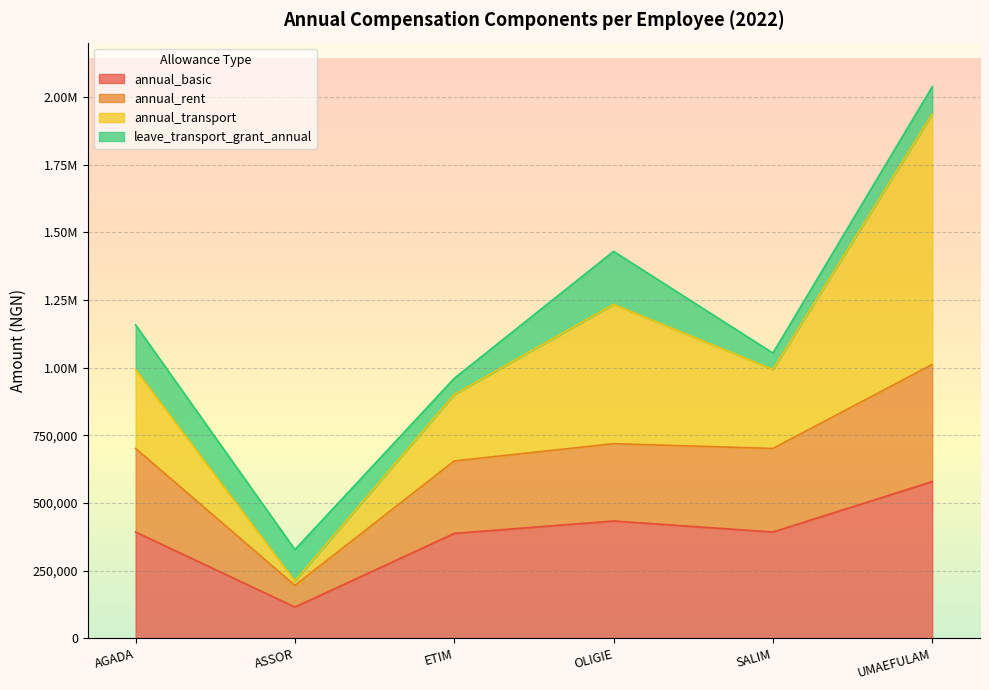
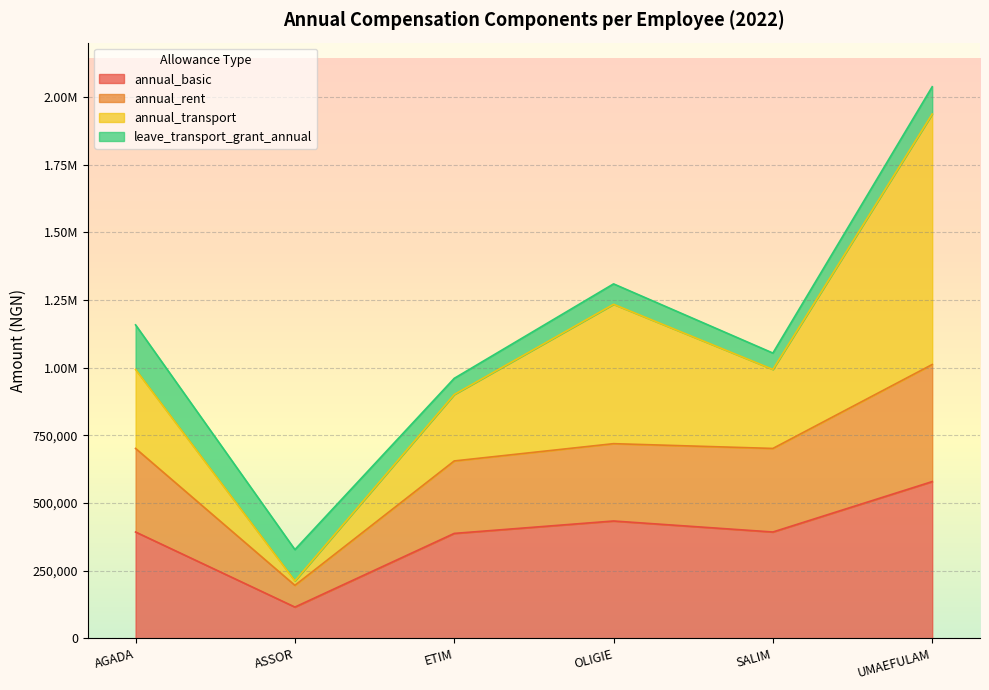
leave_transport_grant_annual, OLIGIE: 200,000 -> 80,000
